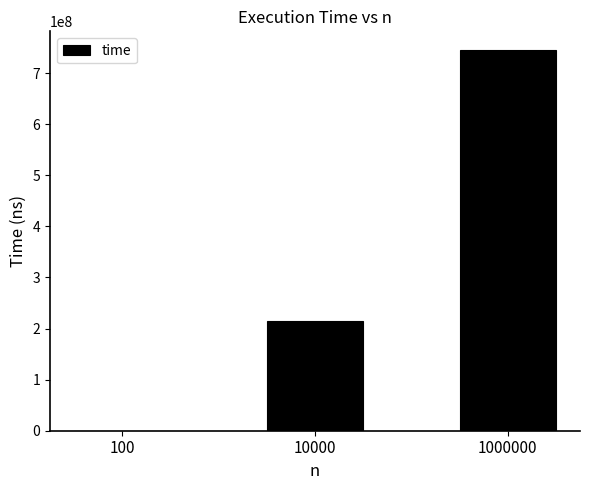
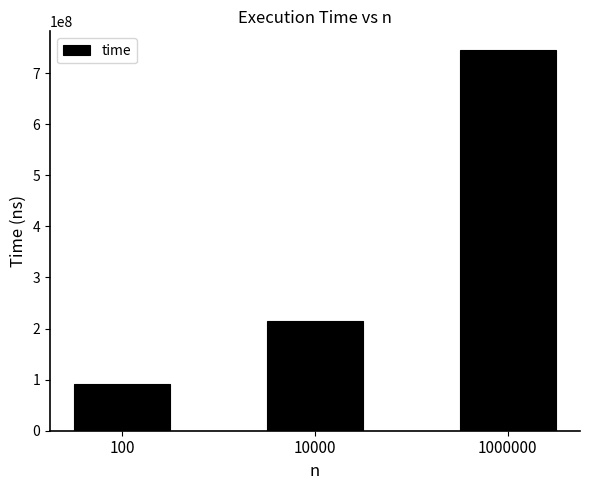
100: 0 -> 90000000
